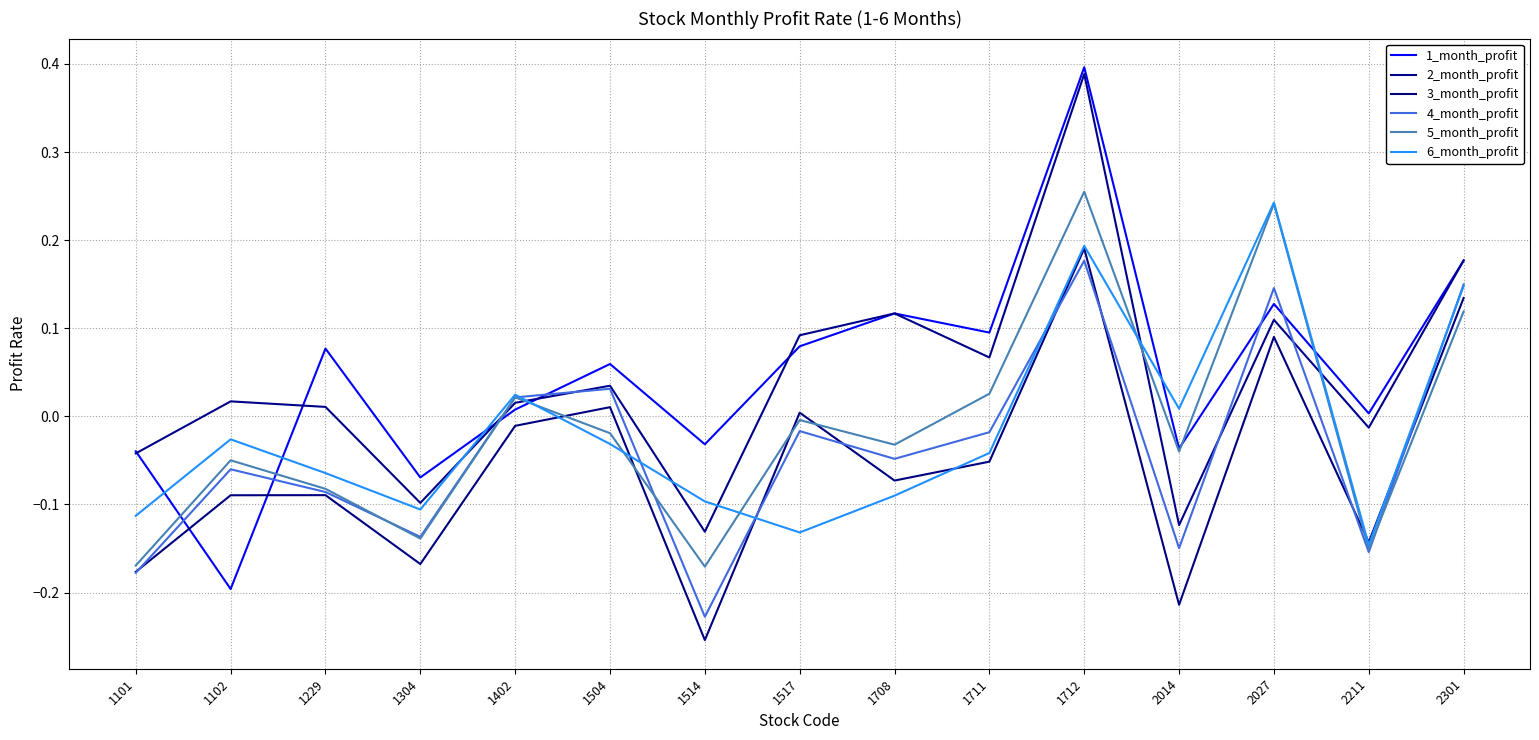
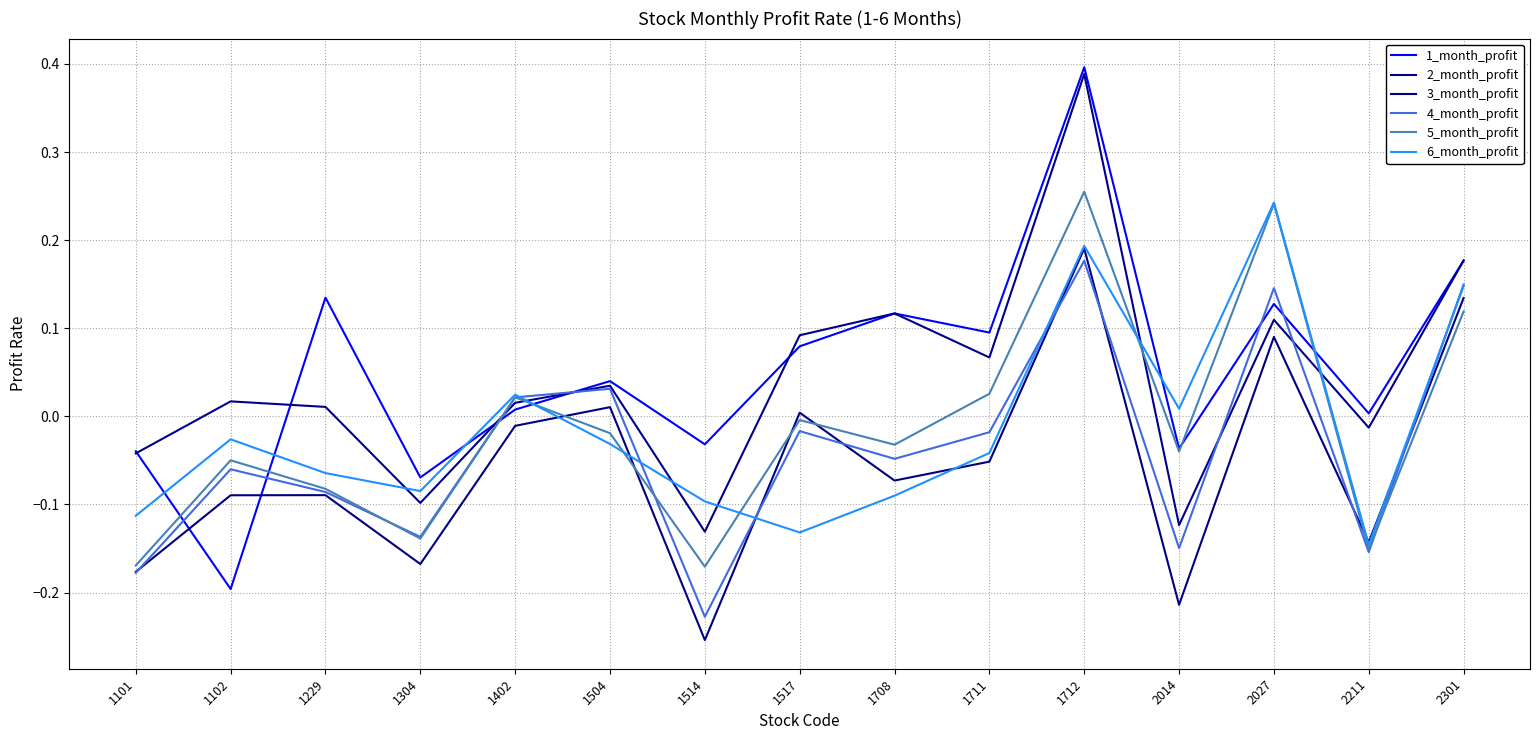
1_month_profit, 1229: 0.08 -> 0.13
6_month_profit, 1304: -0.11 -> -0.08
1_month_profit, 1504: 0.06 -> 0.04
